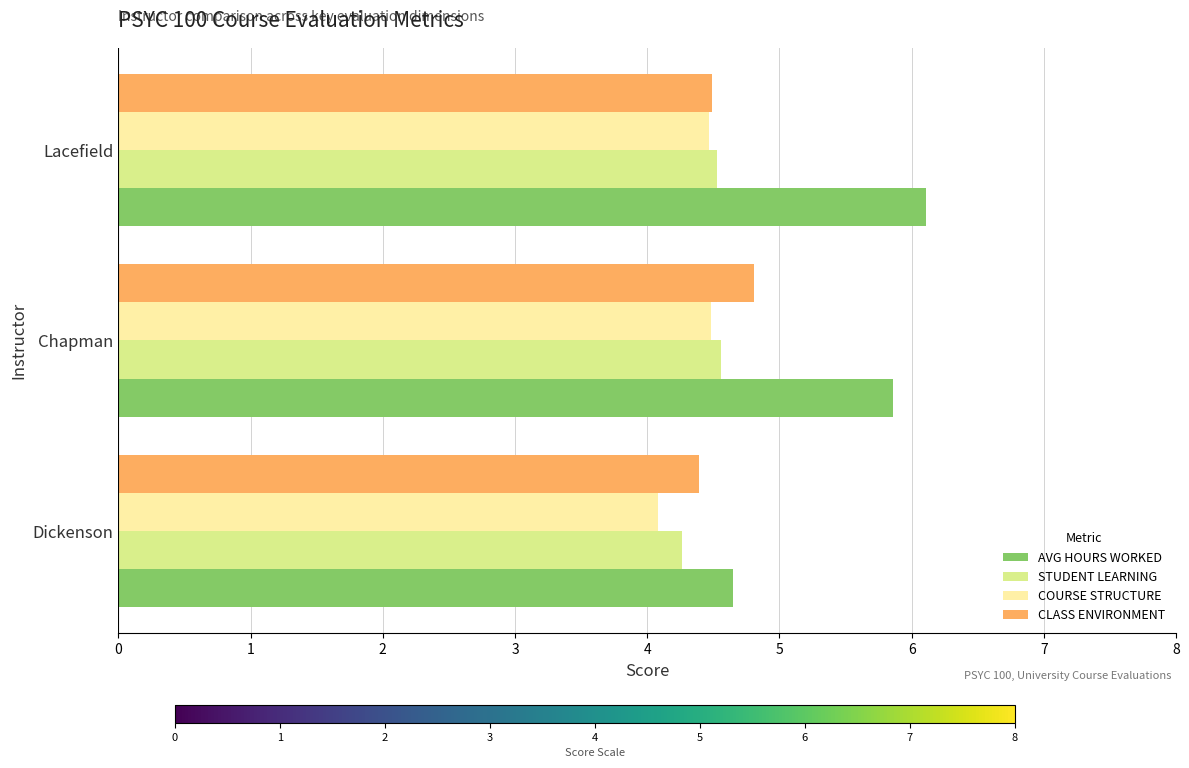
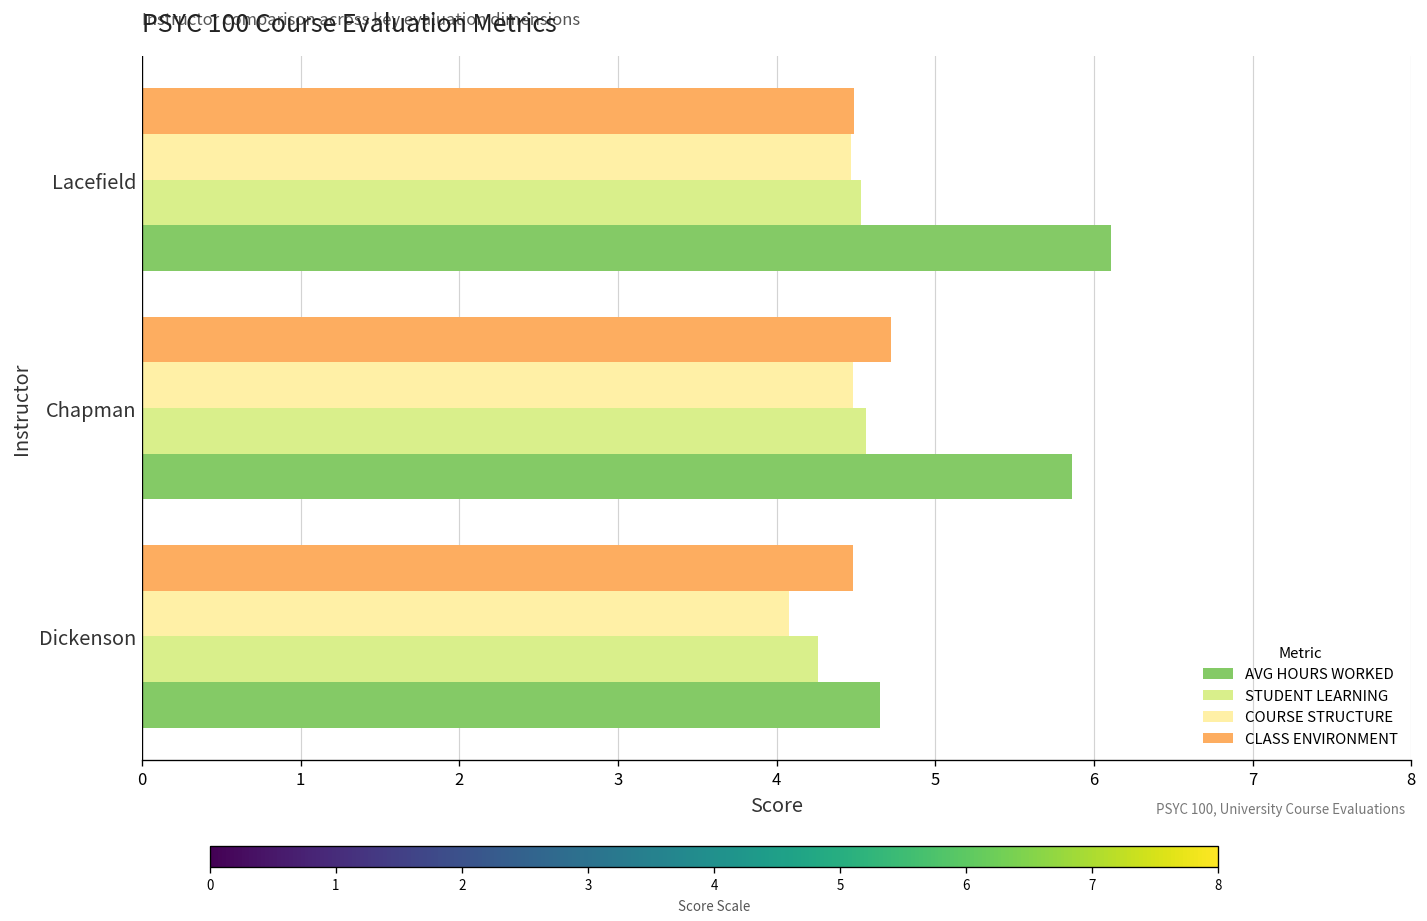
CLASS ENVIRONMENT, Chapman: 4.81 -> 4.72
CLASS ENVIRONMENT, Dickenson: 4.39 -> 4.48
